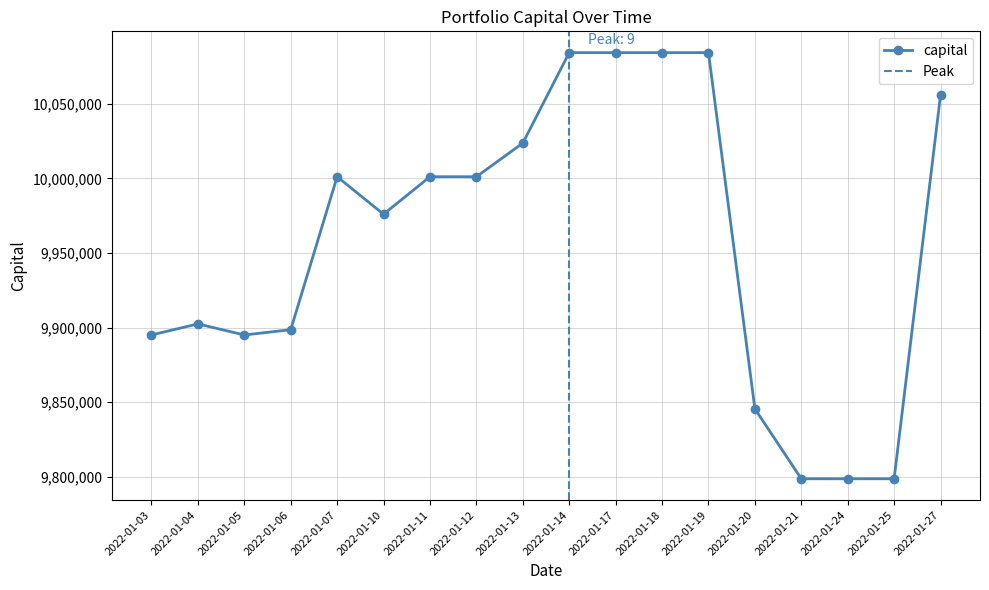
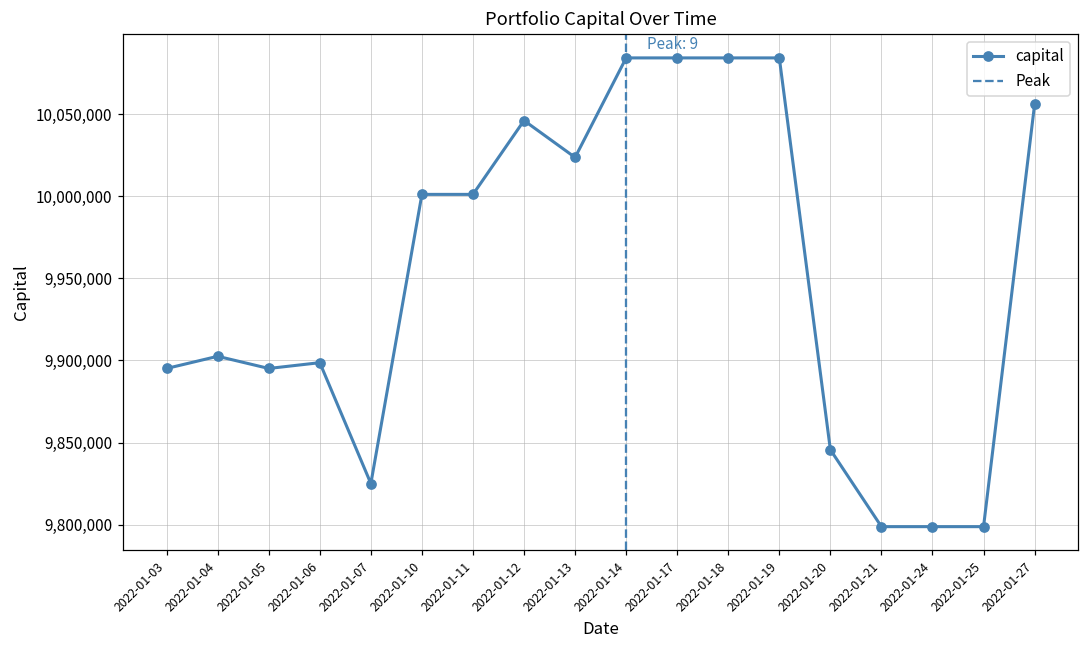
2022-01-07: 10,001,000 -> 9,825,000
2022-01-10: 9,976,000 -> 10,001,000
2022-01-12: 10,001,000 -> 10,046,000
